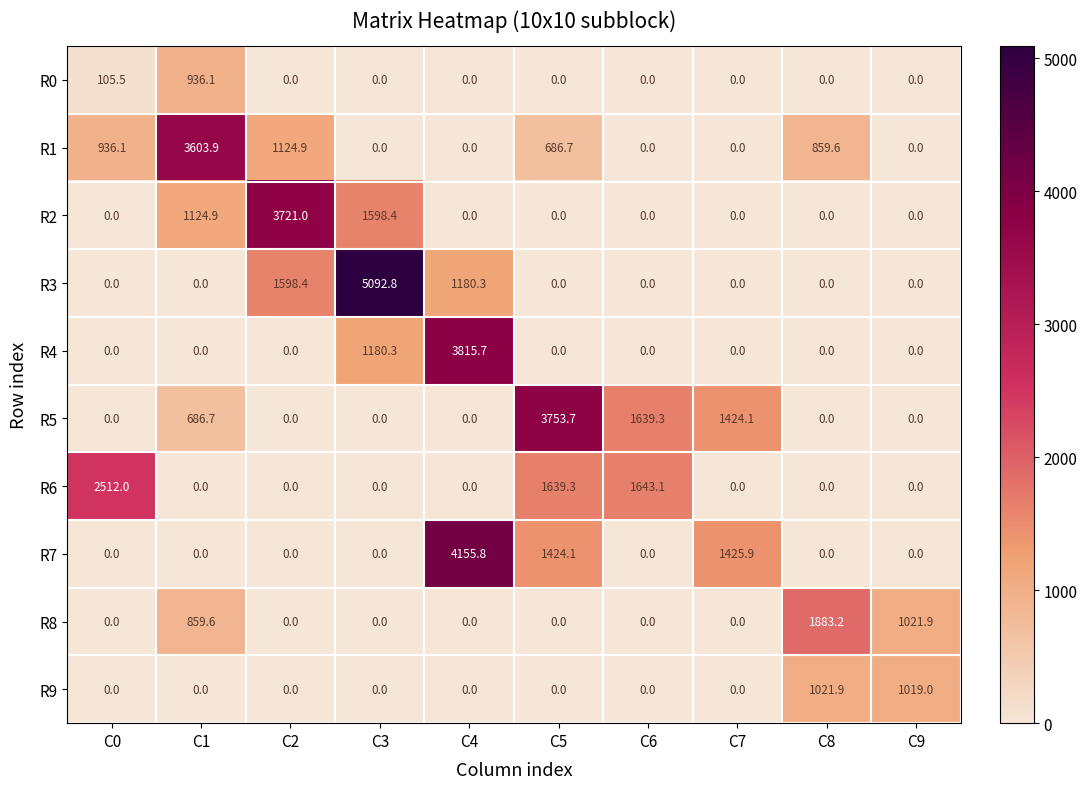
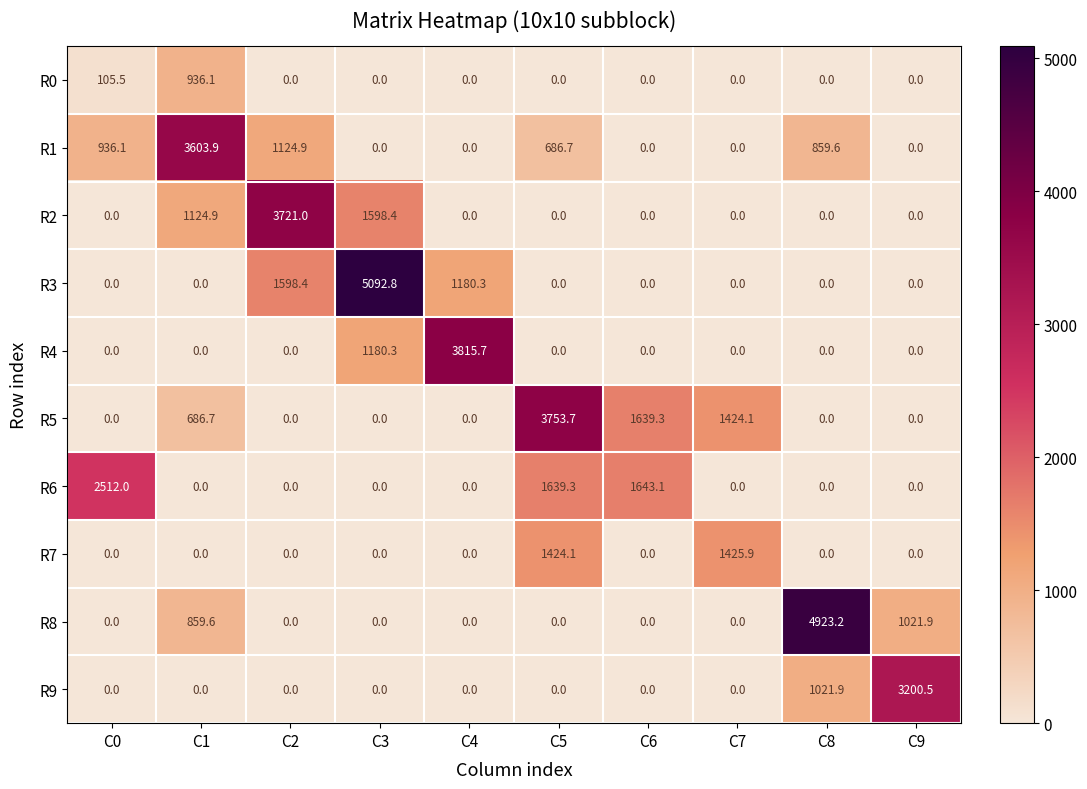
R7, C4: 4155.8 -> 0.0
R8, C8: 1883.2 -> 4923.2
R9, C9: 1019.0 -> 3200.5
